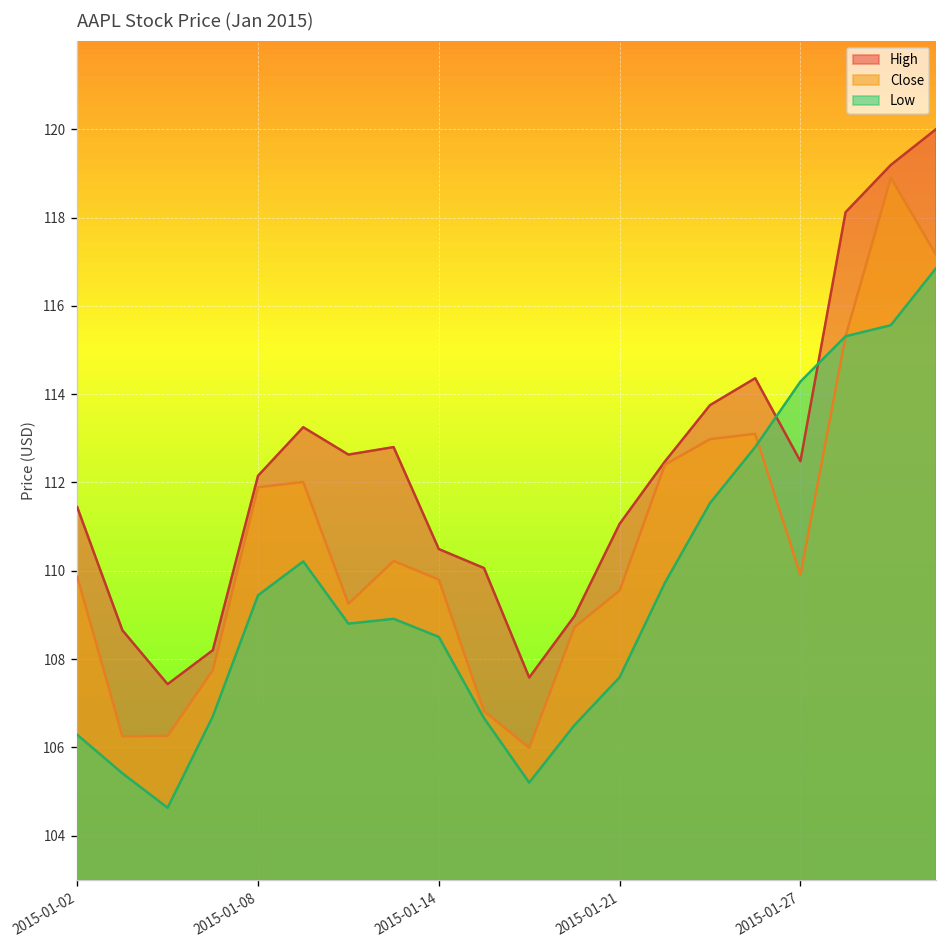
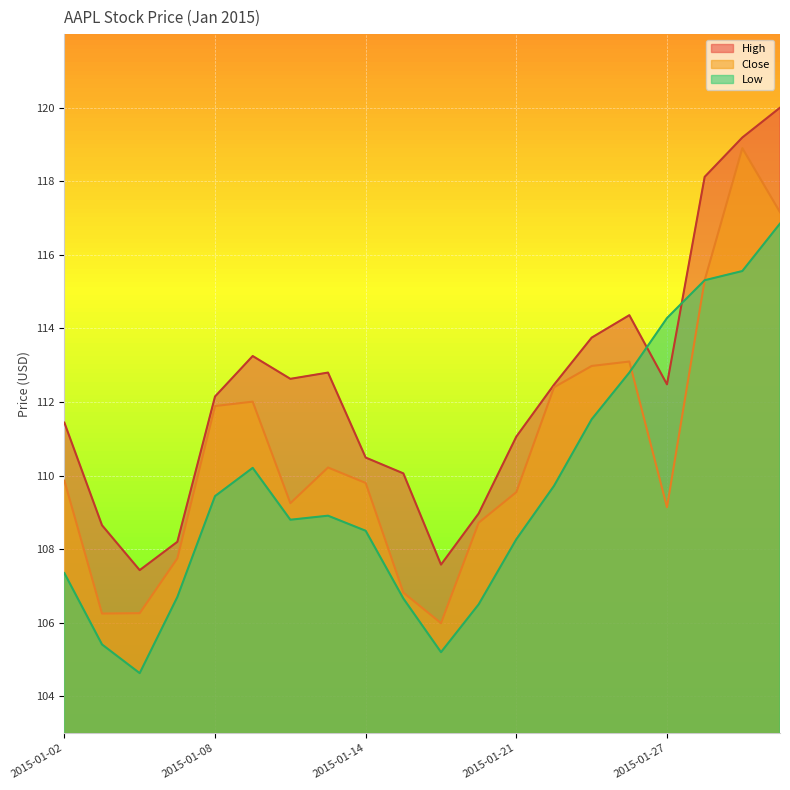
Low, 2015-01-02: 106.3 -> 107.3
Low, 2015-01-21: 107.6 -> 108.3
Close, 2015-01-27: 109.9 -> 109.1
